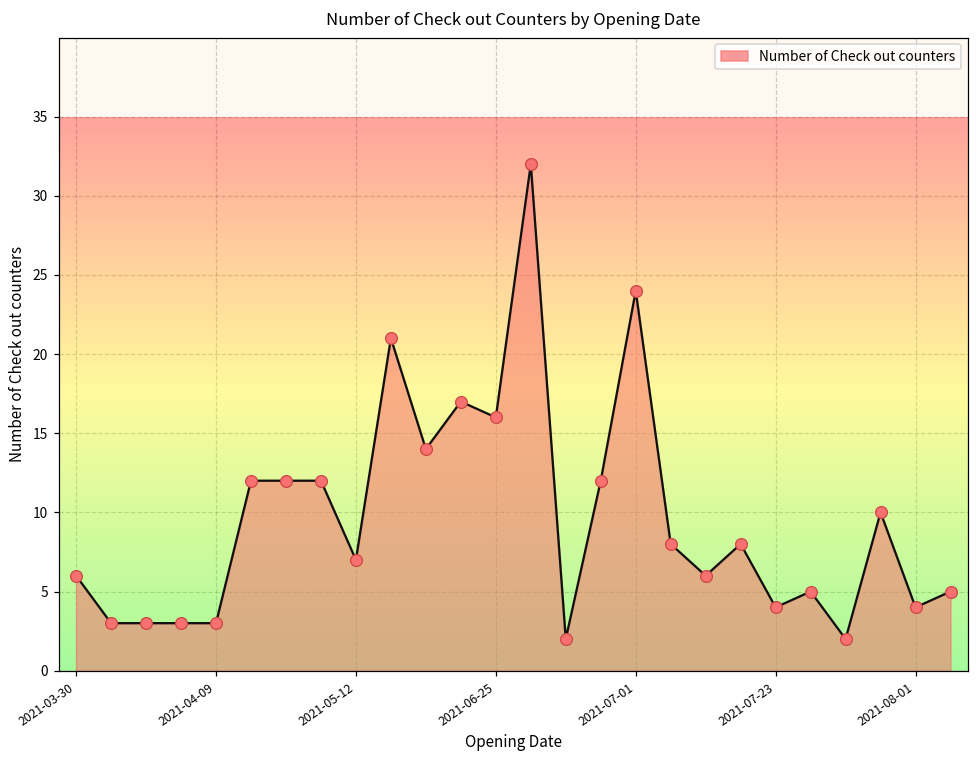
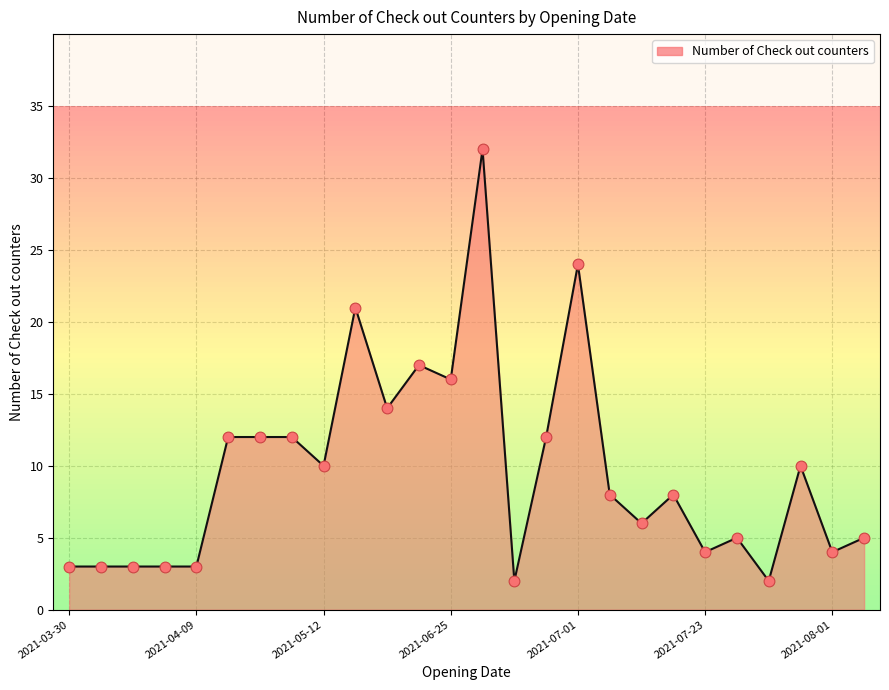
2021-03-30: 6 -> 3
2021-05-12: 7 -> 10
